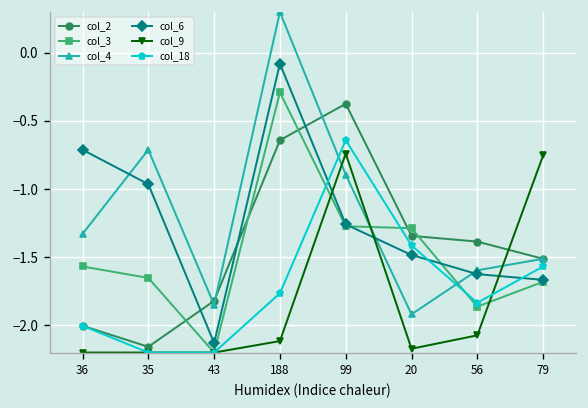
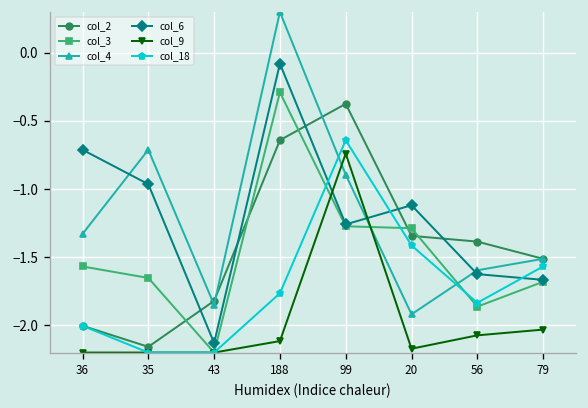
col_6, 20: -1.48 -> -1.12
col_9, 79: -0.75 -> -2.03
